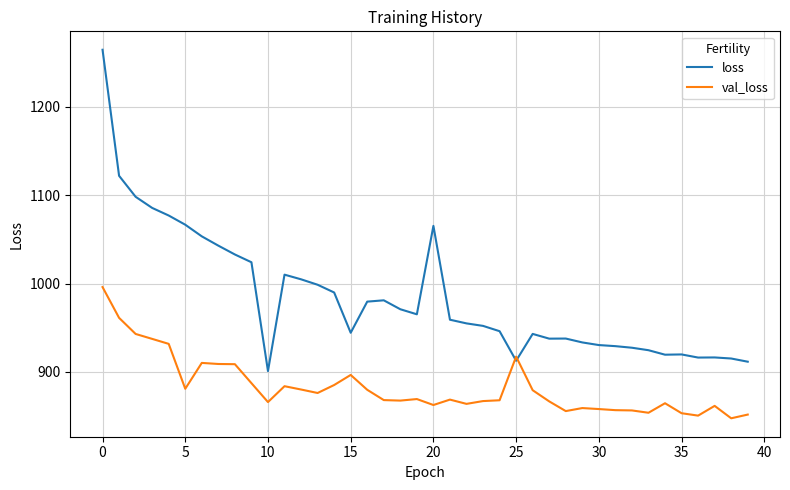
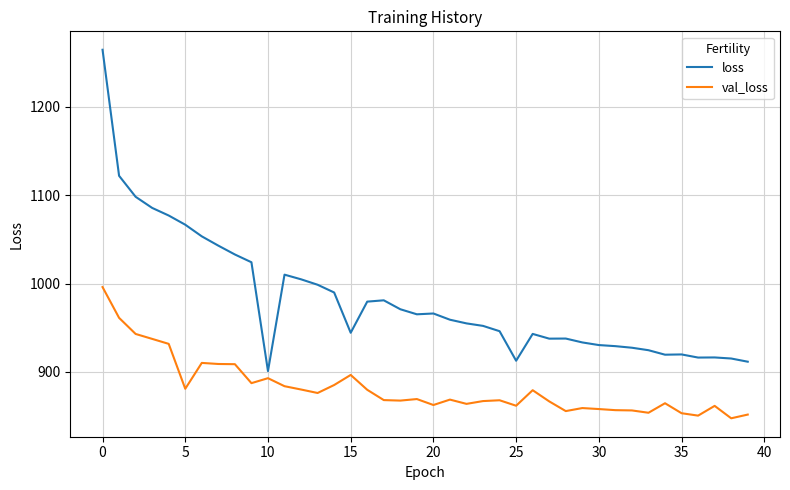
val_loss, 10: 870 -> 890
loss, 20: 1070 -> 970
val_loss, 25: 920 -> 860
